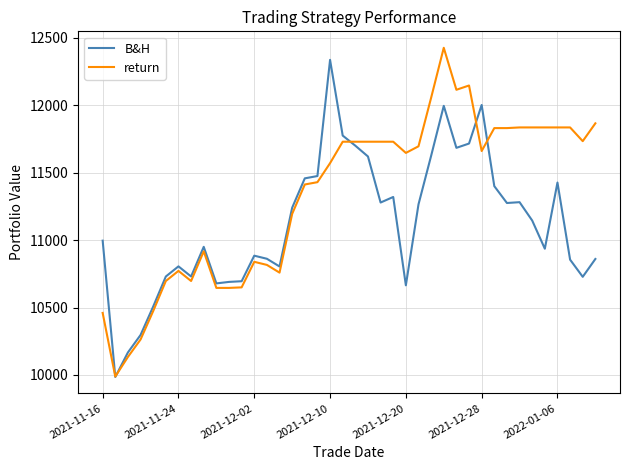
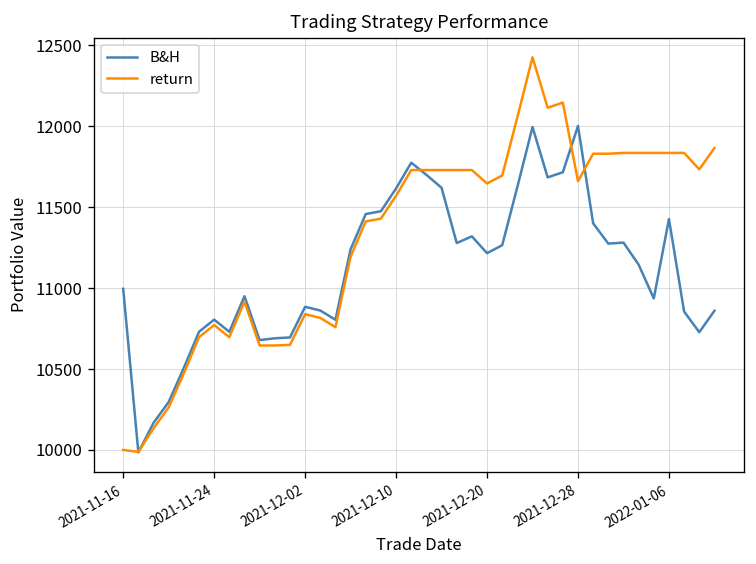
return, 2021-11-16: 10460 -> 10000
B&H, 2021-12-10: 12340 -> 11620
B&H, 2021-12-20: 10660 -> 11220
